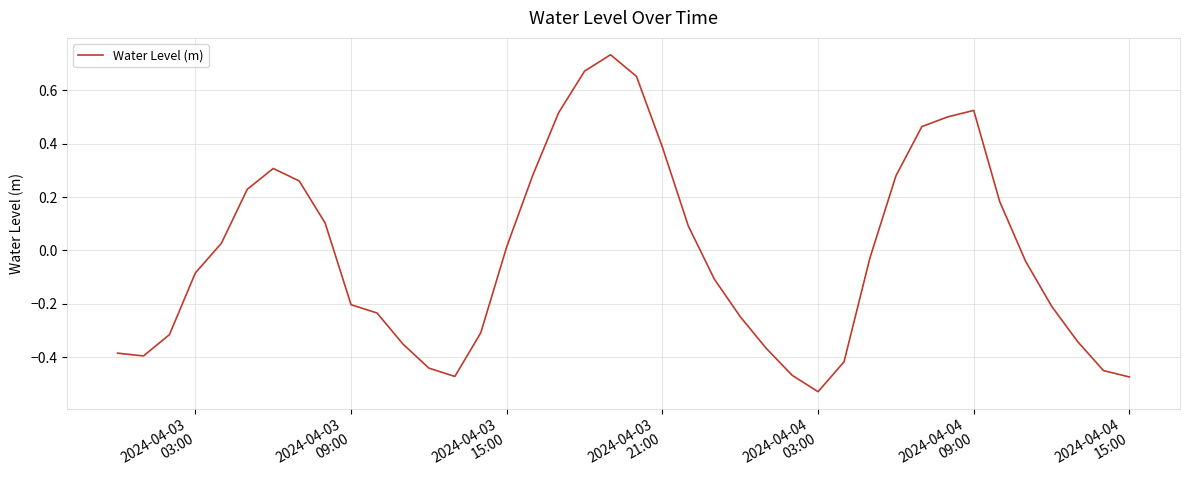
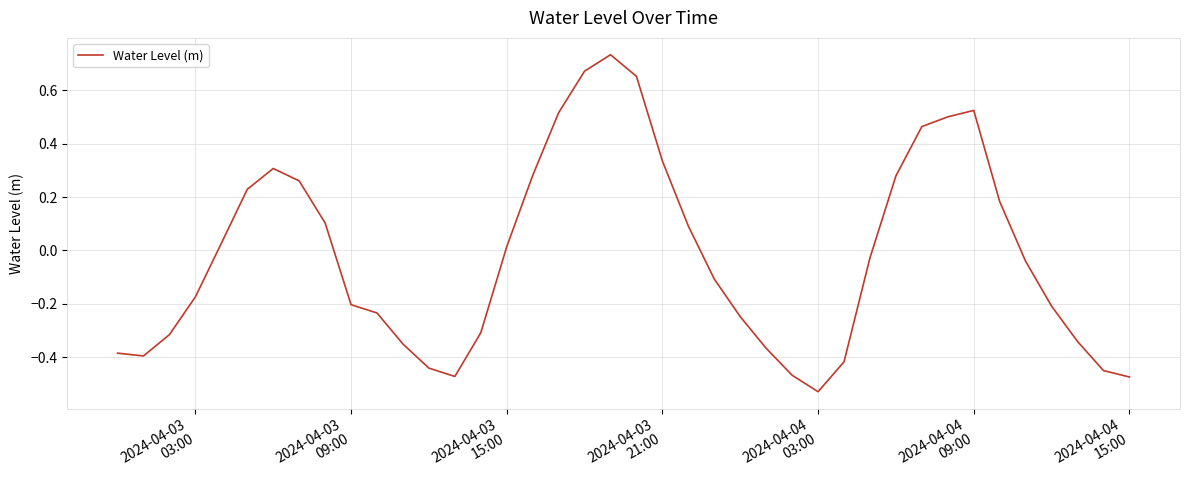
2024-04-03 03:00: -0.08 -> -0.17
2024-04-03 21:00: 0.39 -> 0.33
